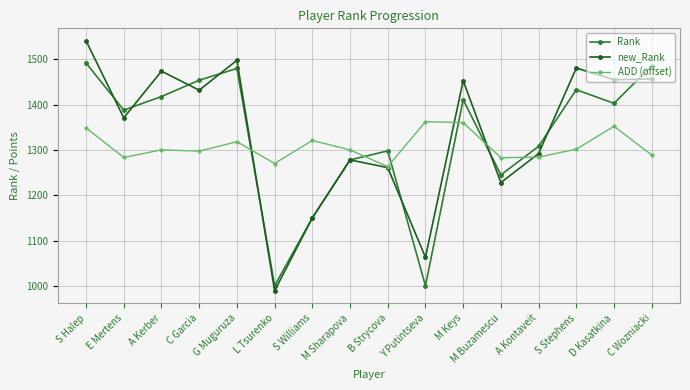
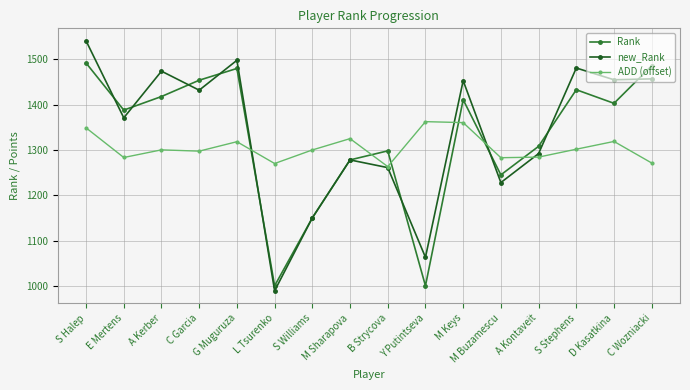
ADD (offset), S Williams: 1320 -> 1300
ADD (offset), M Sharapova: 1300 -> 1330
ADD (offset), D Kasatkina: 1350 -> 1320
ADD (offset), C Wozniacki: 1290 -> 1270
